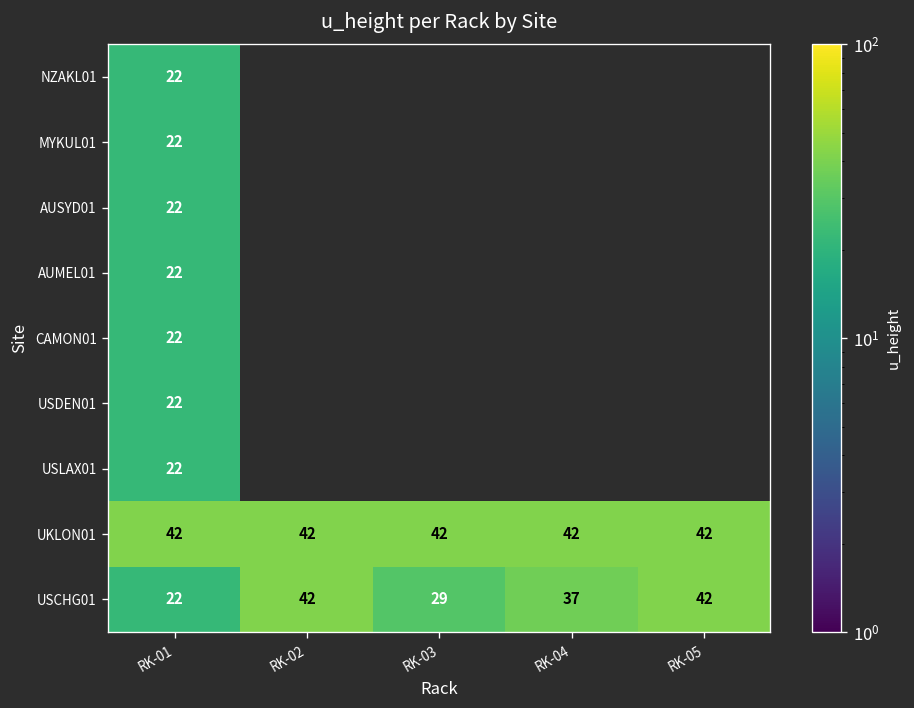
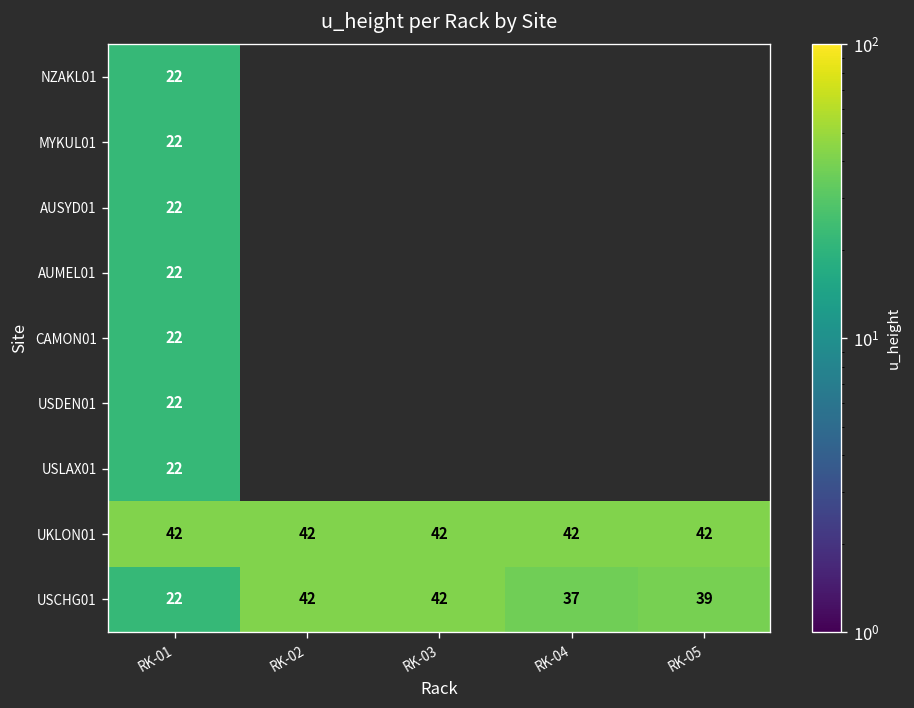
USCHG01, RK-03: 29 -> 42
USCHG01, RK-05: 42 -> 39
